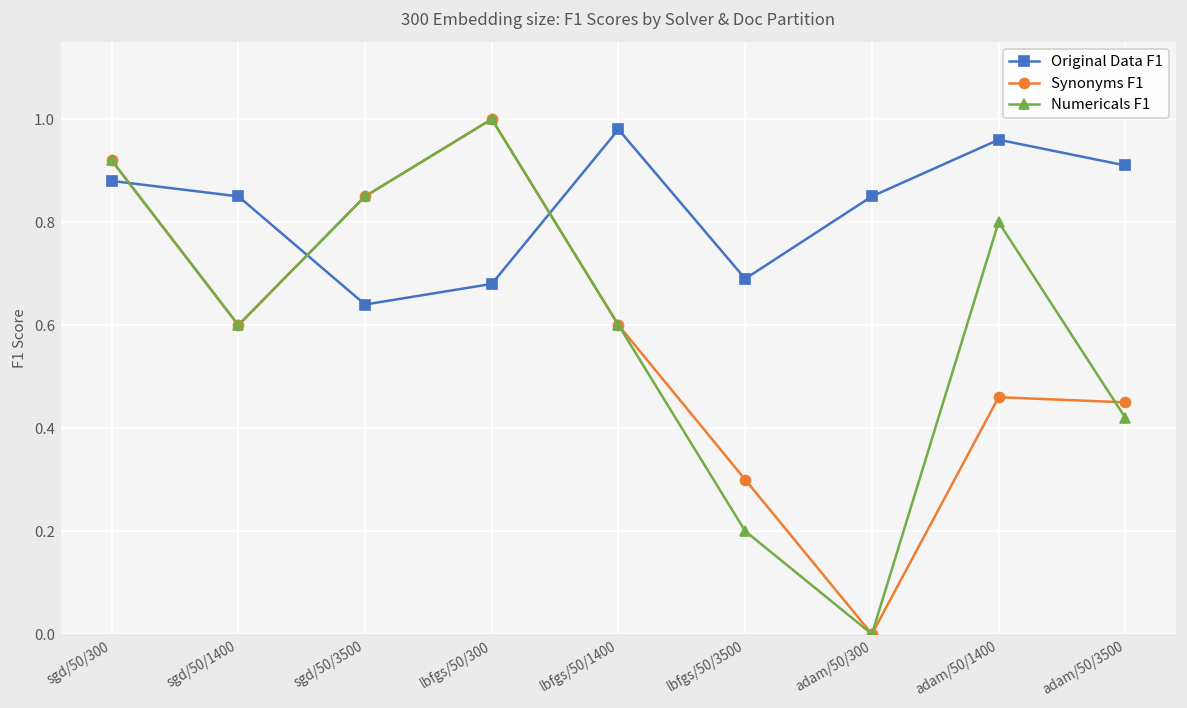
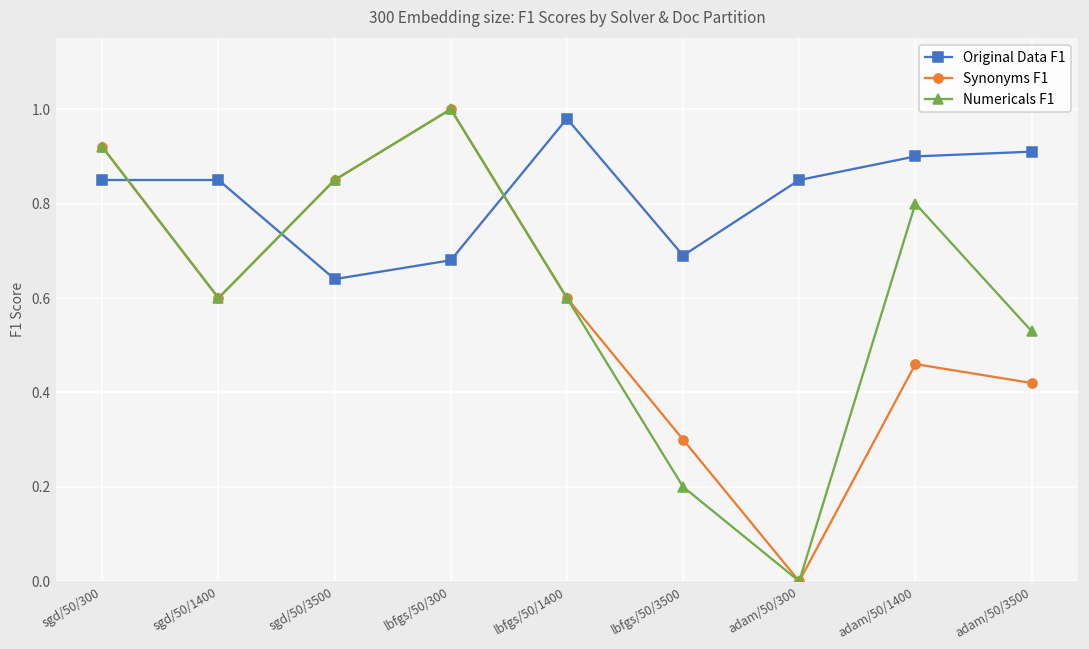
Original Data F1, sgd/50/300: 0.88 -> 0.85
Original Data F1, adam/50/1400: 0.96 -> 0.90
Synonyms F1, adam/50/3500: 0.45 -> 0.42
Numericals F1, adam/50/3500: 0.42 -> 0.53
